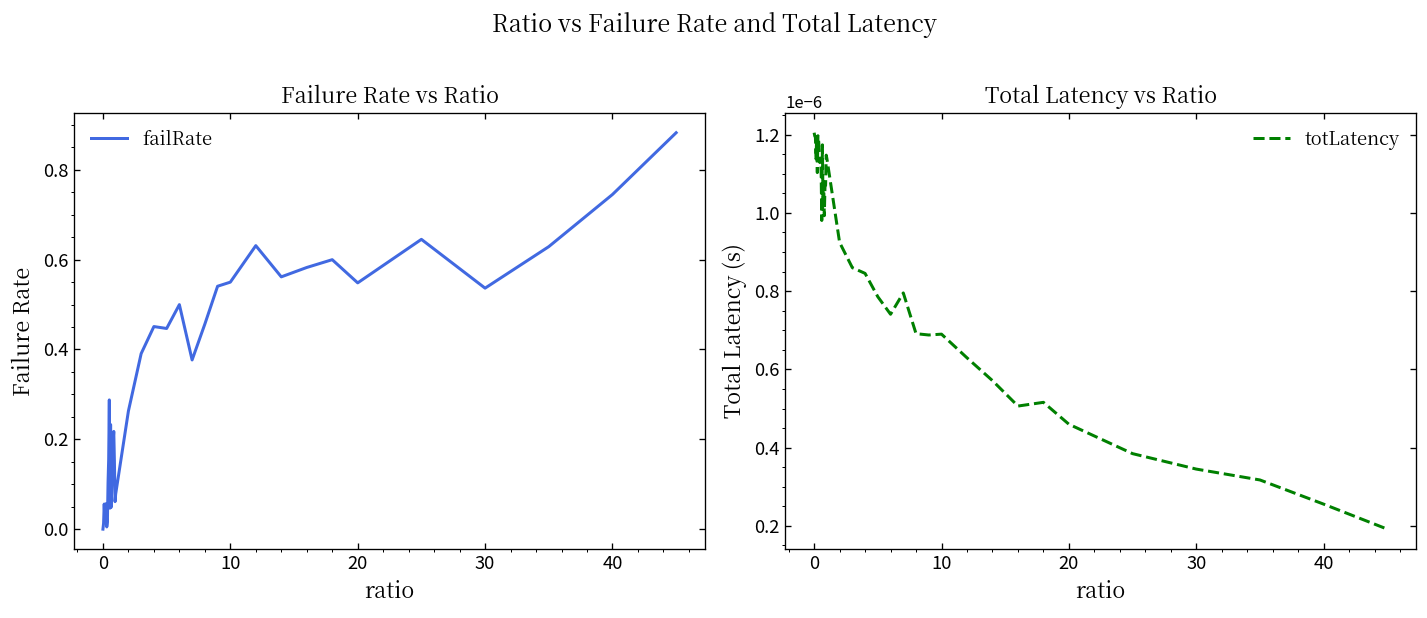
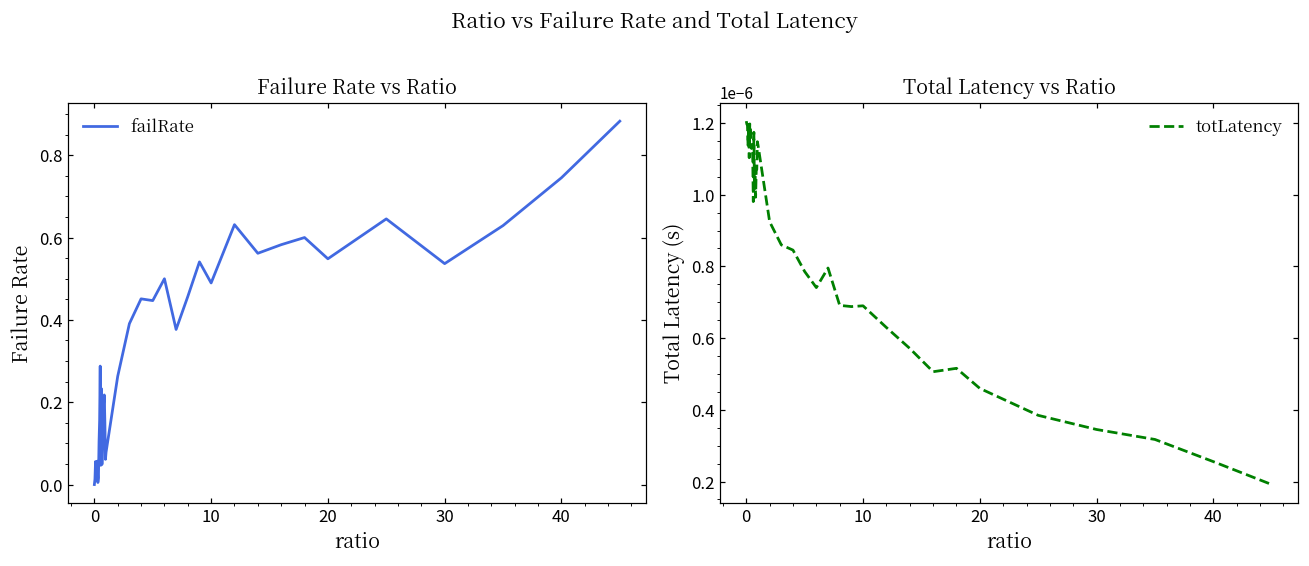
Failure Rate vs Ratio, 10: 0.55 -> 0.49
